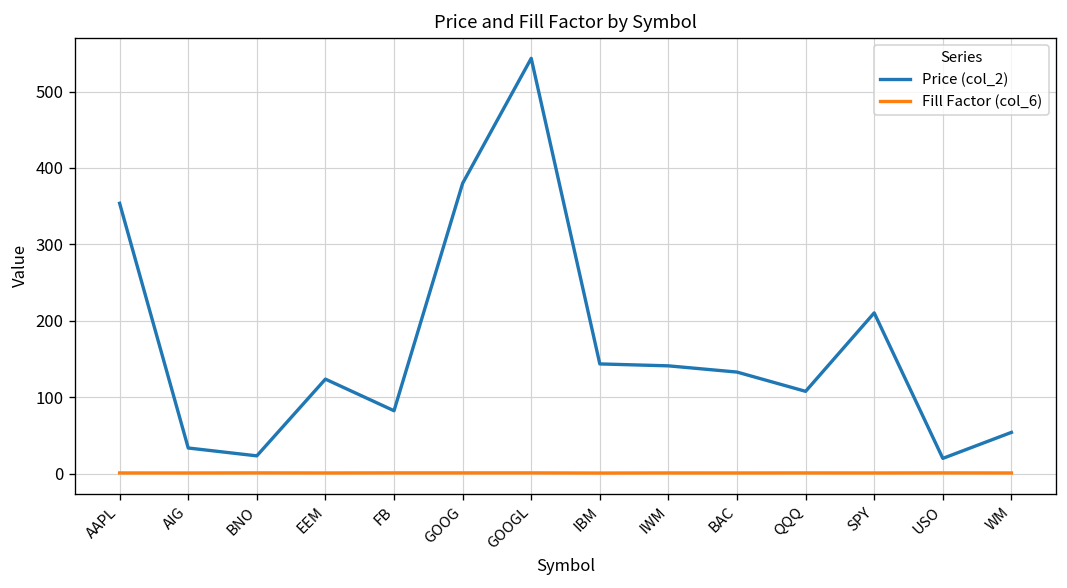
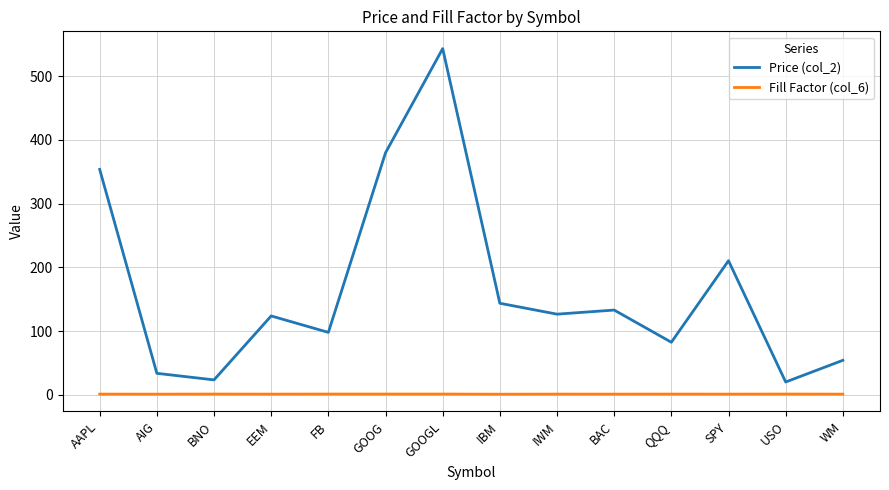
Price (col_2), FB: 80 -> 100
Price (col_2), IWM: 140 -> 130
Price (col_2), QQQ: 110 -> 80
